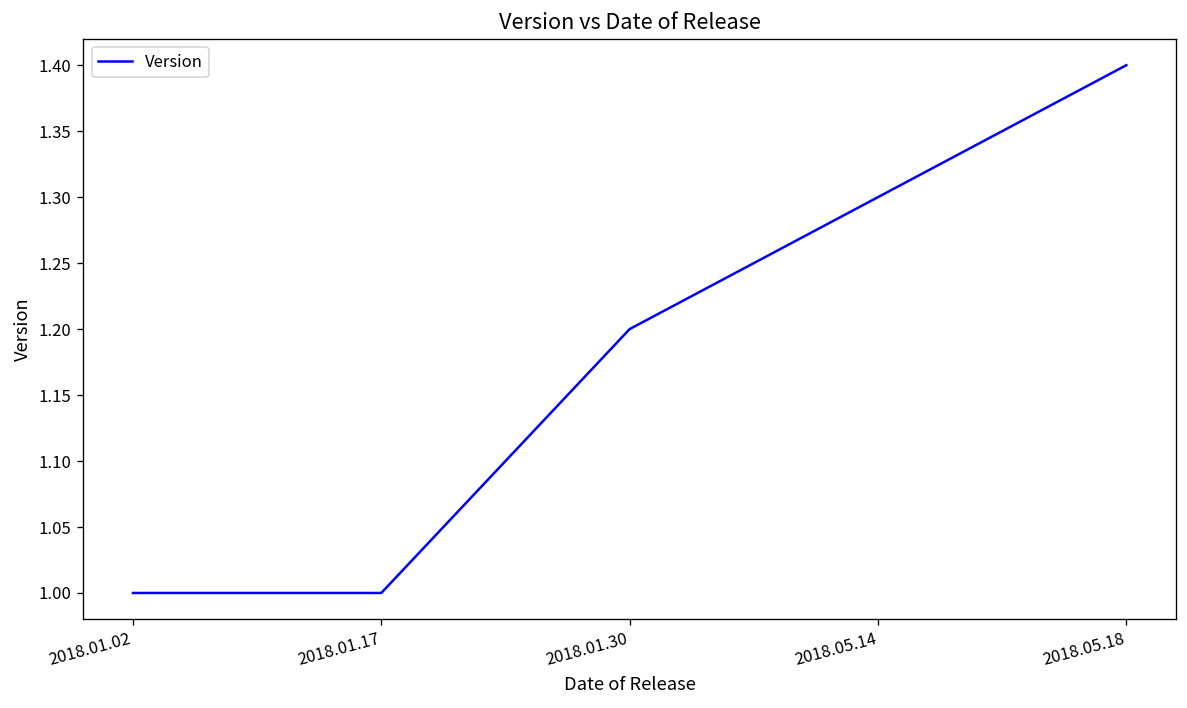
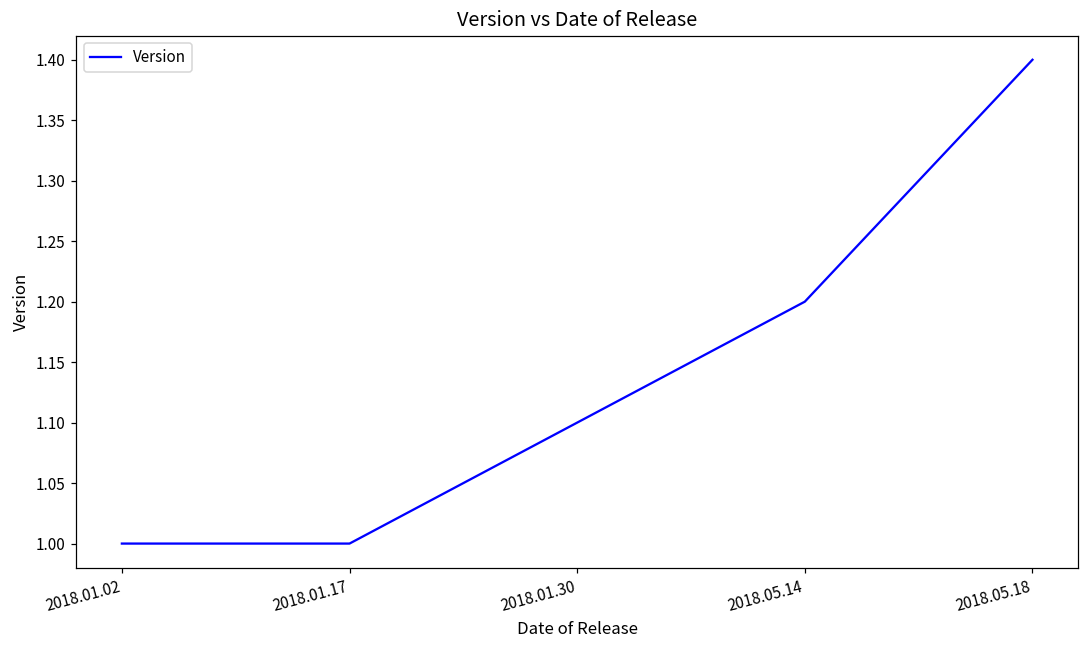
2018.01.30: 1.2 -> 1.1
2018.05.14: 1.3 -> 1.2
